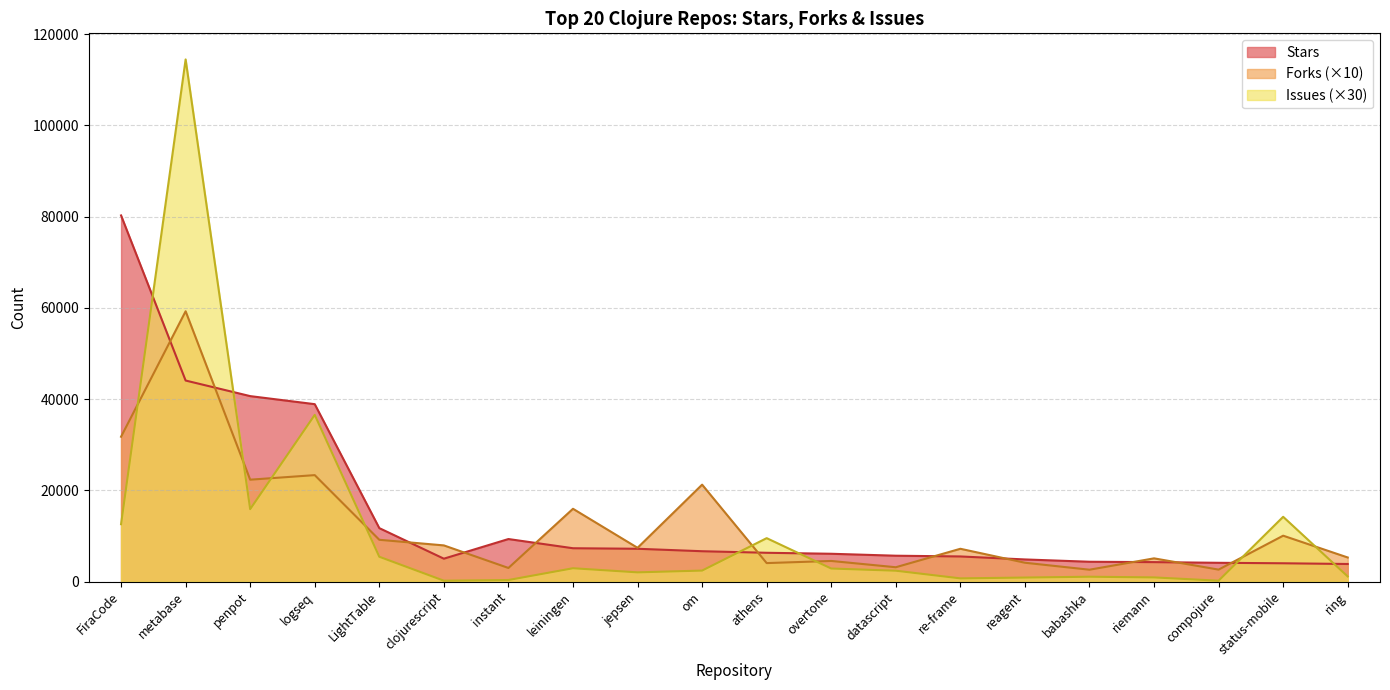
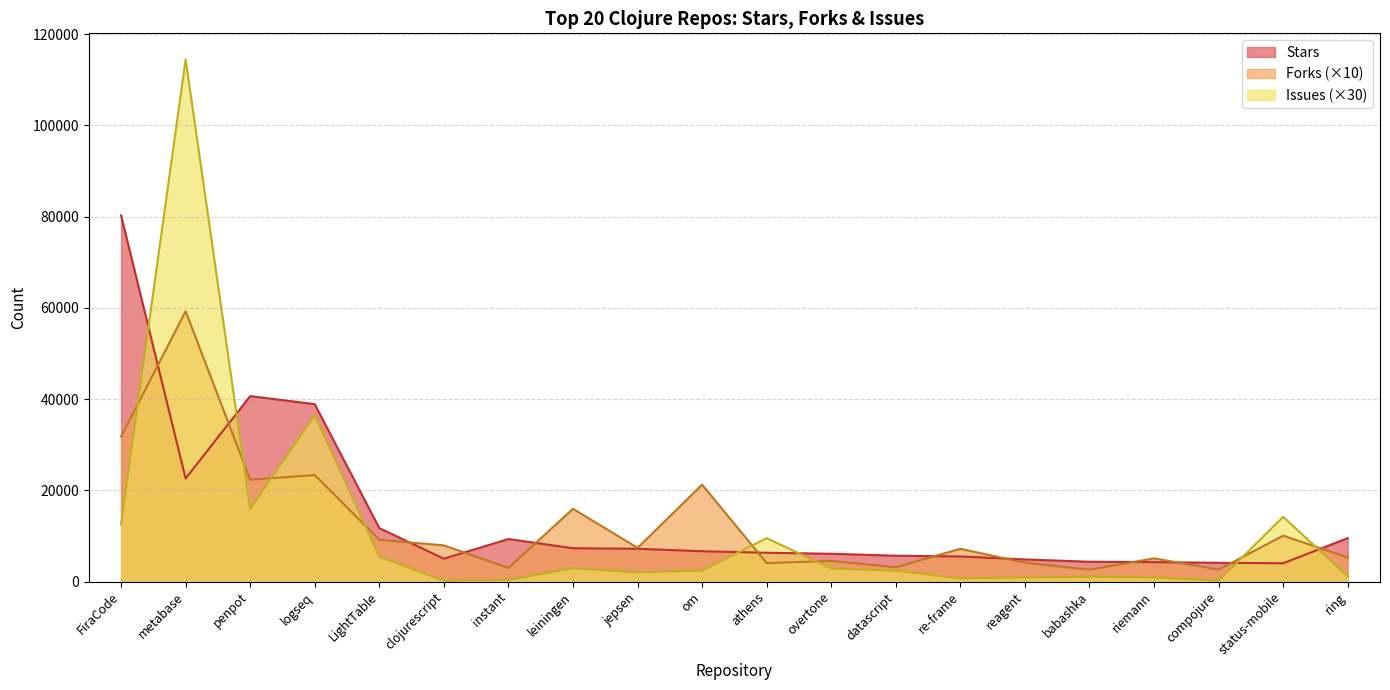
Stars, metabase: 44000 -> 23000
Stars, ring: 4000 -> 10000
